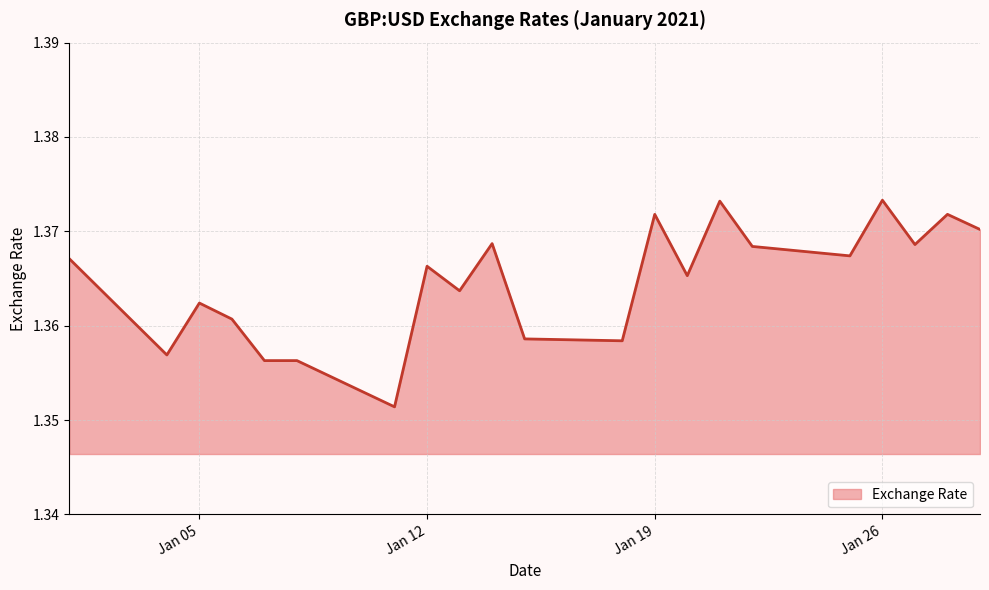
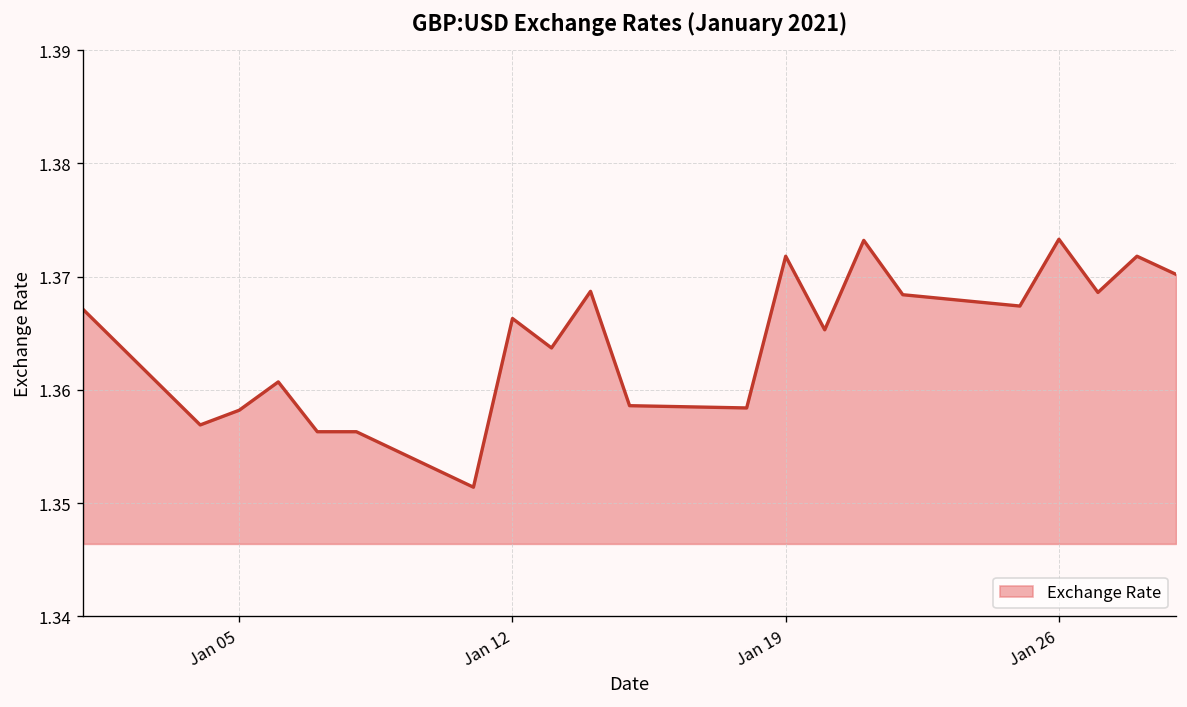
Jan 05: 1.362 -> 1.358
